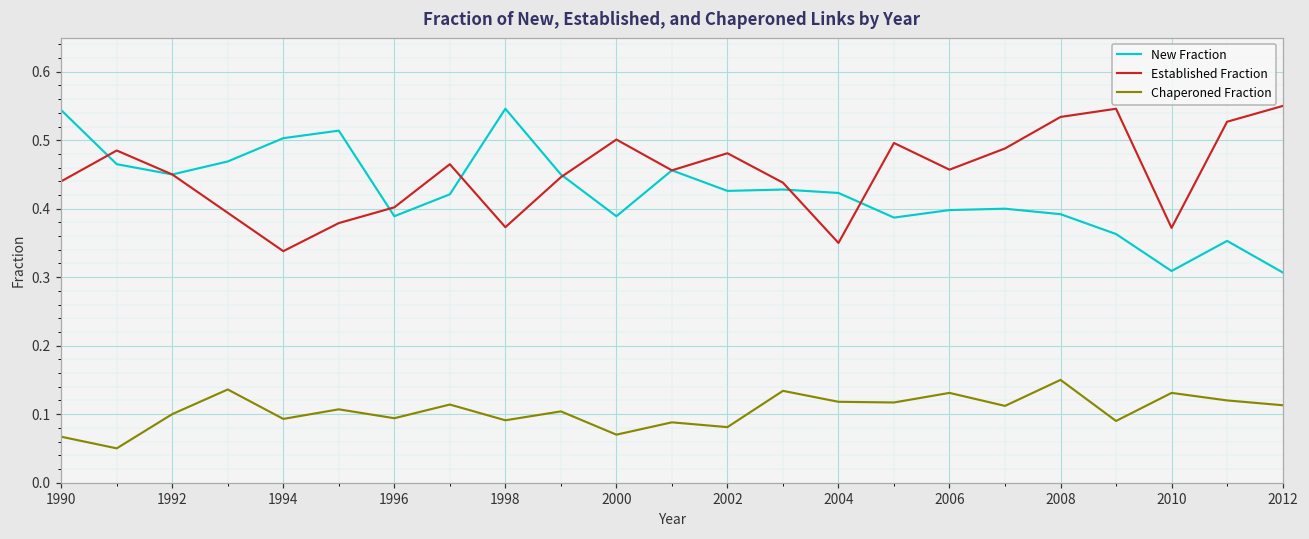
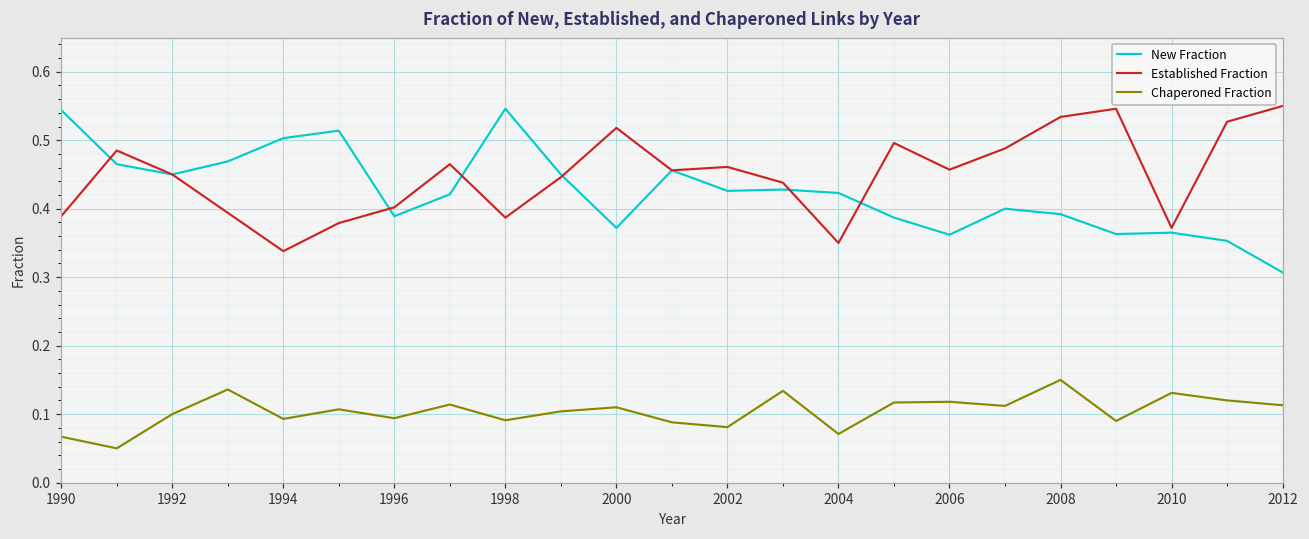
Established Fraction, 1990: 0.44 -> 0.39
Established Fraction, 1998: 0.37 -> 0.39
New Fraction, 2000: 0.39 -> 0.37
Established Fraction, 2000: 0.50 -> 0.52
Chaperoned Fraction, 2000: 0.07 -> 0.11
Established Fraction, 2002: 0.48 -> 0.46
Chaperoned Fraction, 2004: 0.12 -> 0.07
New Fraction, 2006: 0.40 -> 0.36
Chaperoned Fraction, 2006: 0.13 -> 0.12
New Fraction, 2010: 0.31 -> 0.37
